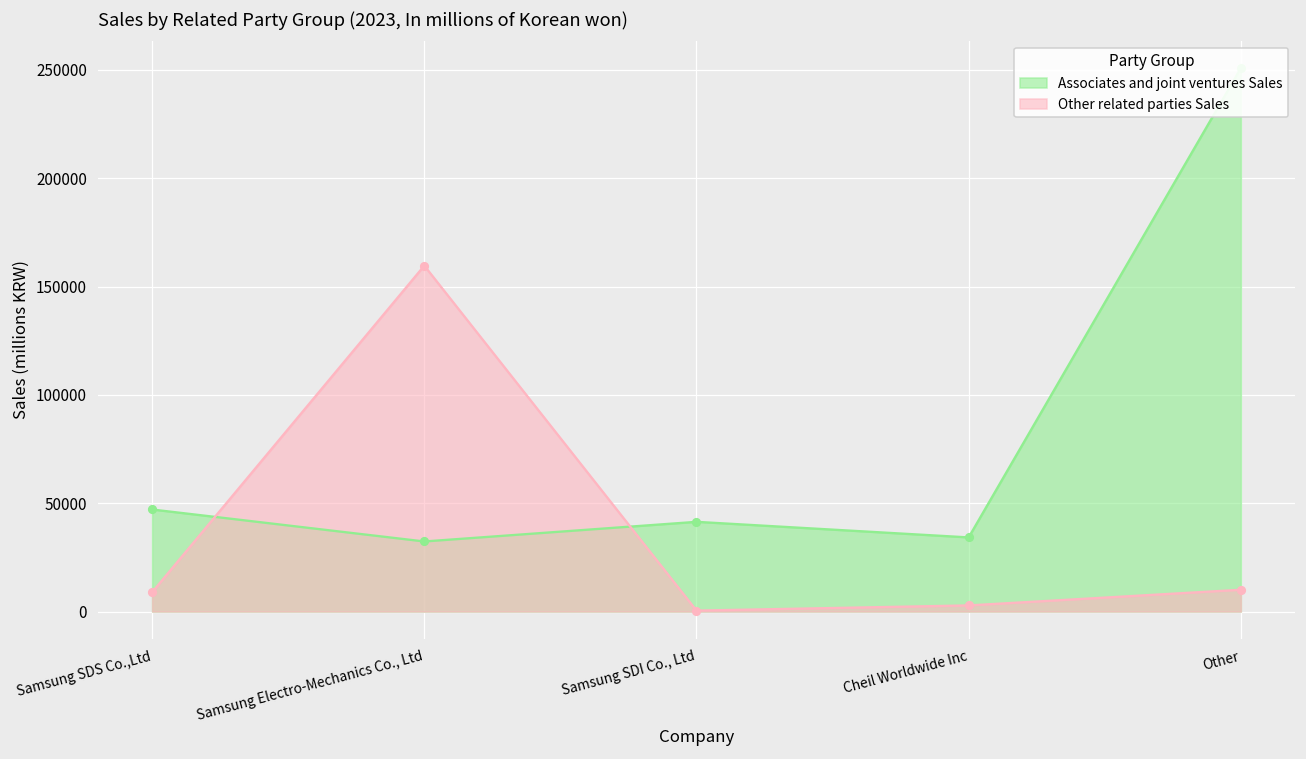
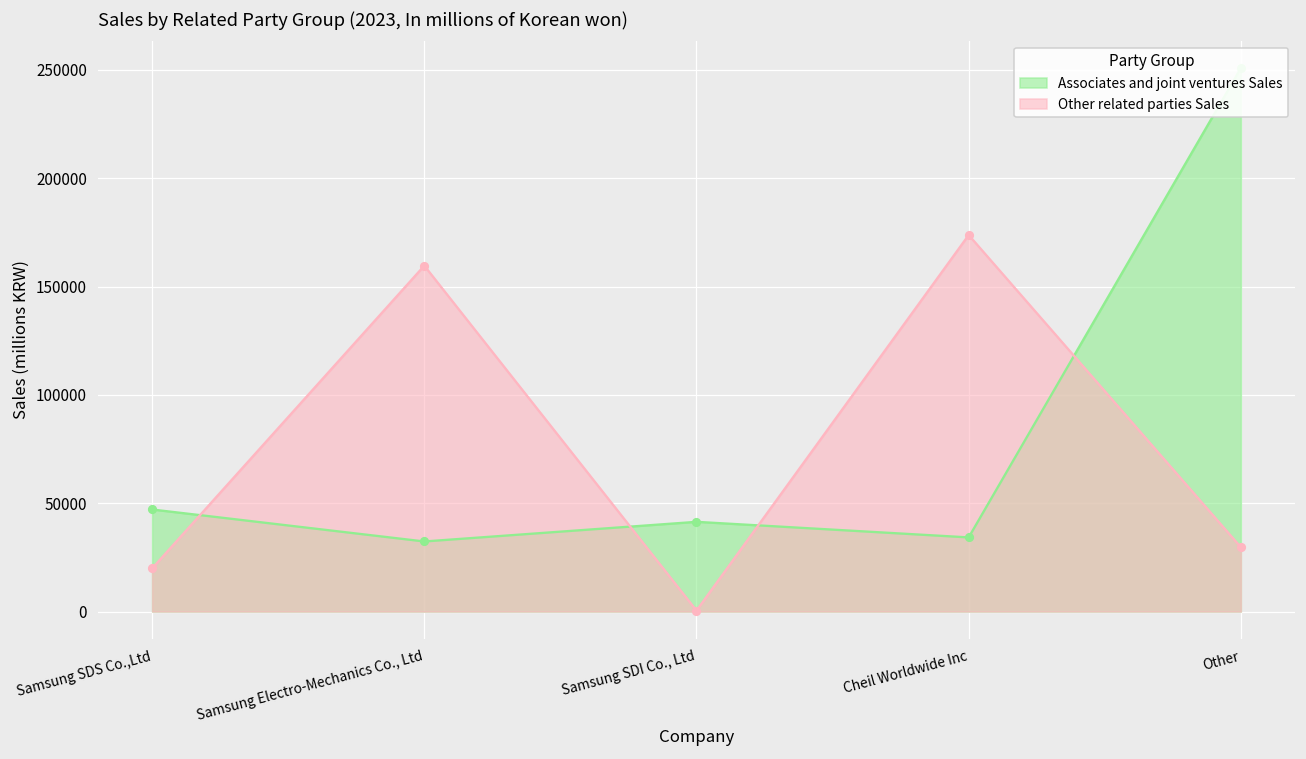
Other related parties Sales, Samsung SDS Co.,Ltd: 9000 -> 20000
Other related parties Sales, Cheil Worldwide Inc: 3000 -> 174000
Other related parties Sales, Other: 10000 -> 30000
